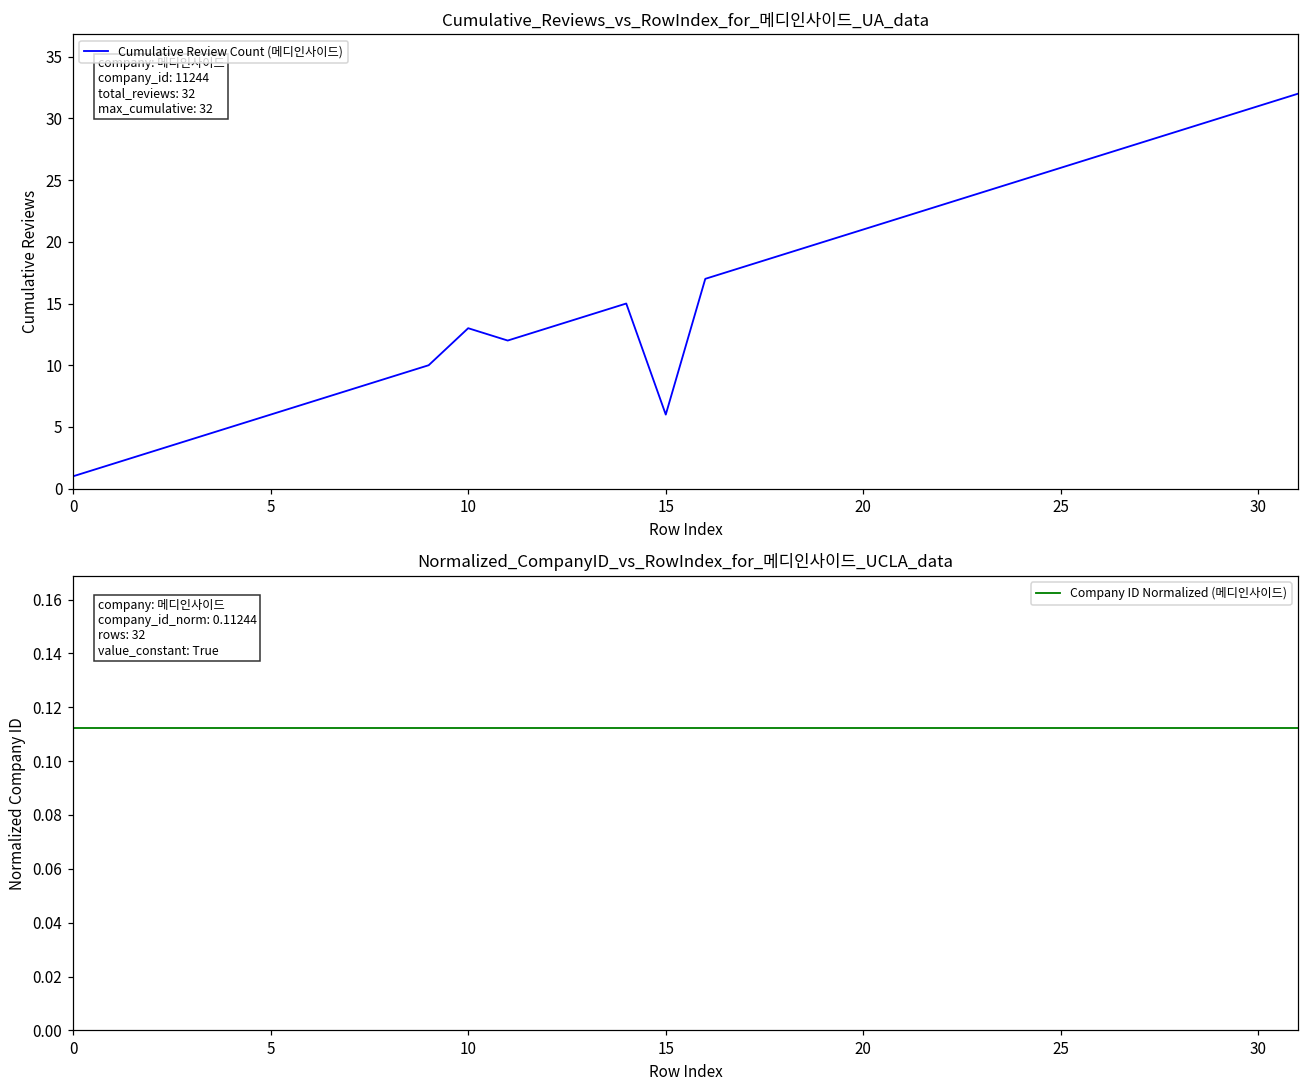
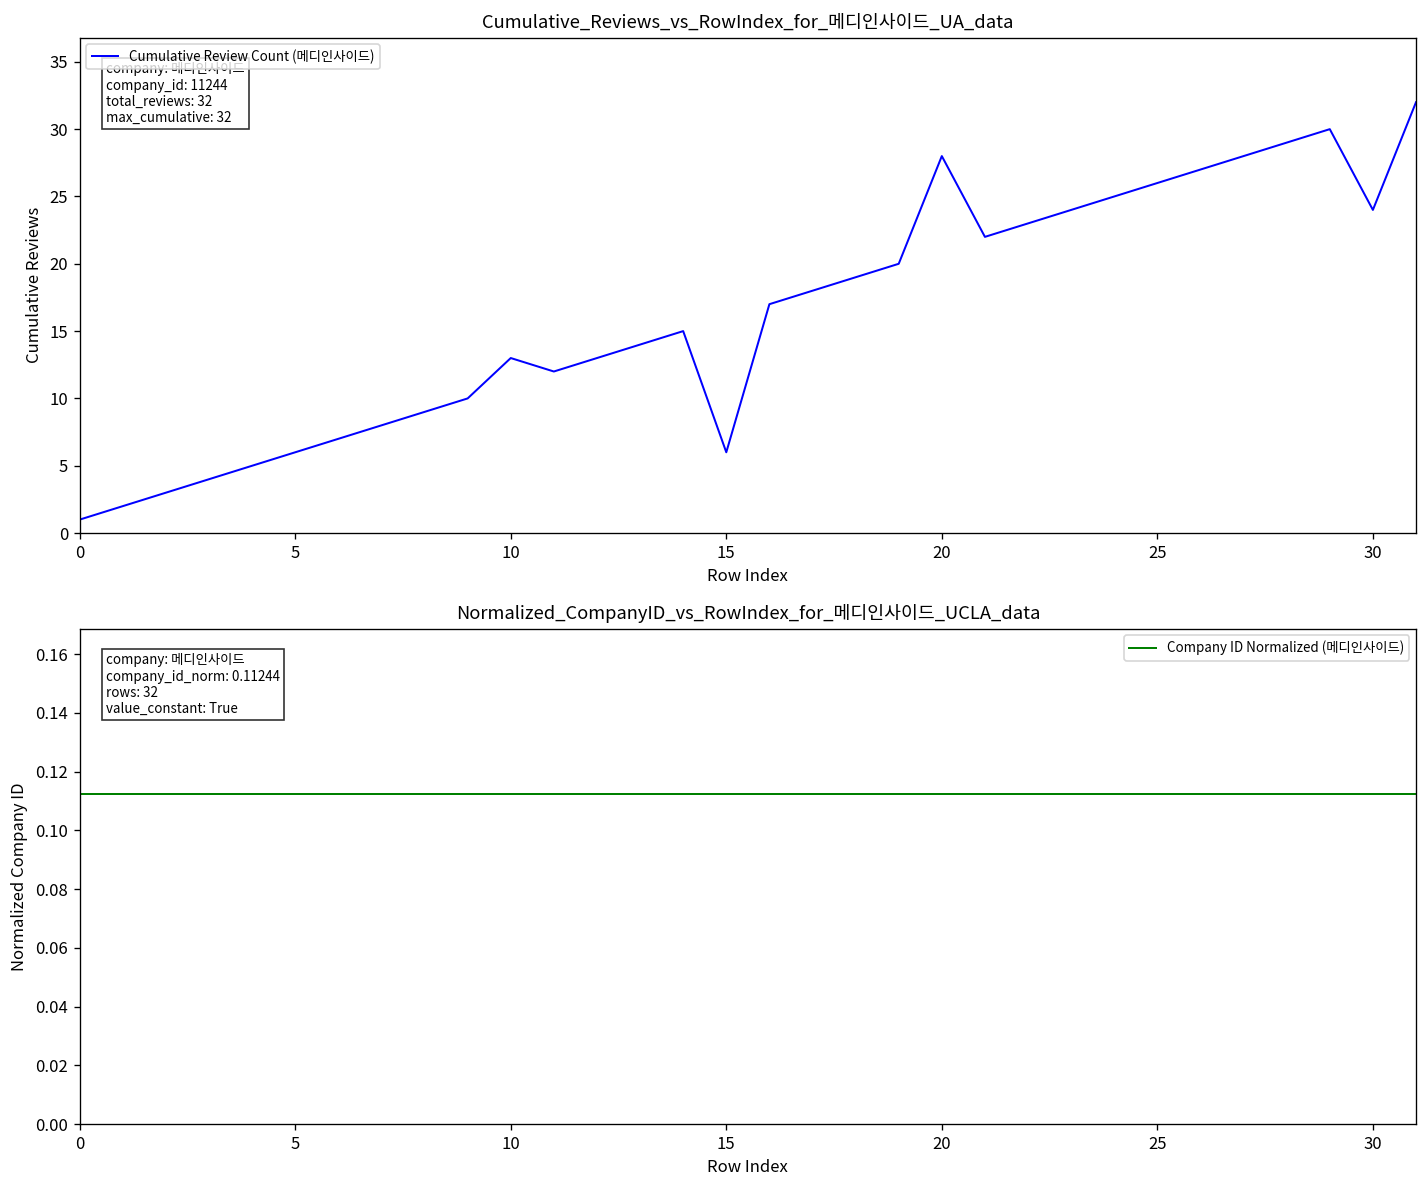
Cumulative_Reviews_vs_RowIndex_for_메디인사이드_UA_data, 20: 21 -> 28
Cumulative_Reviews_vs_RowIndex_for_메디인사이드_UA_data, 30: 31 -> 24
